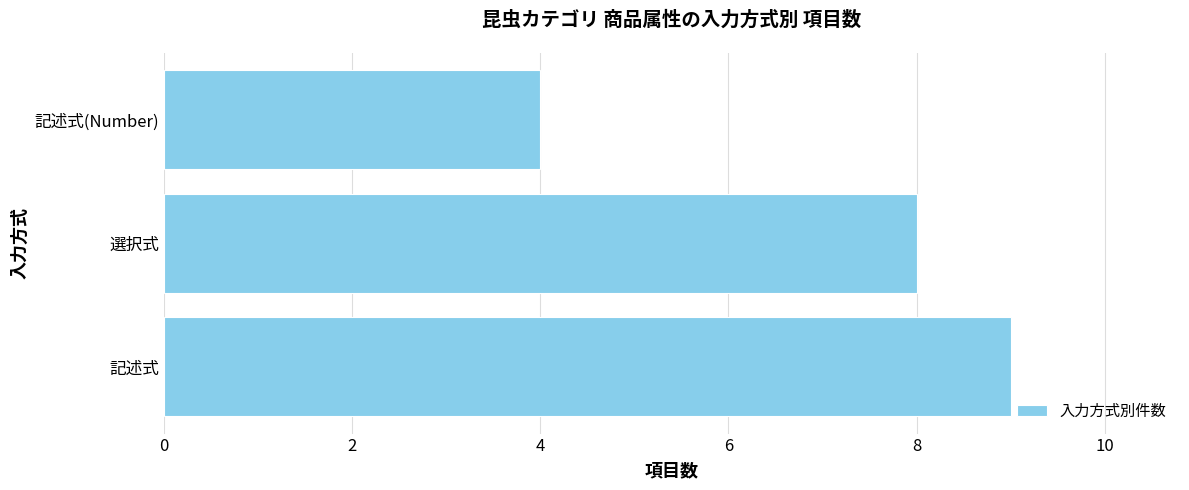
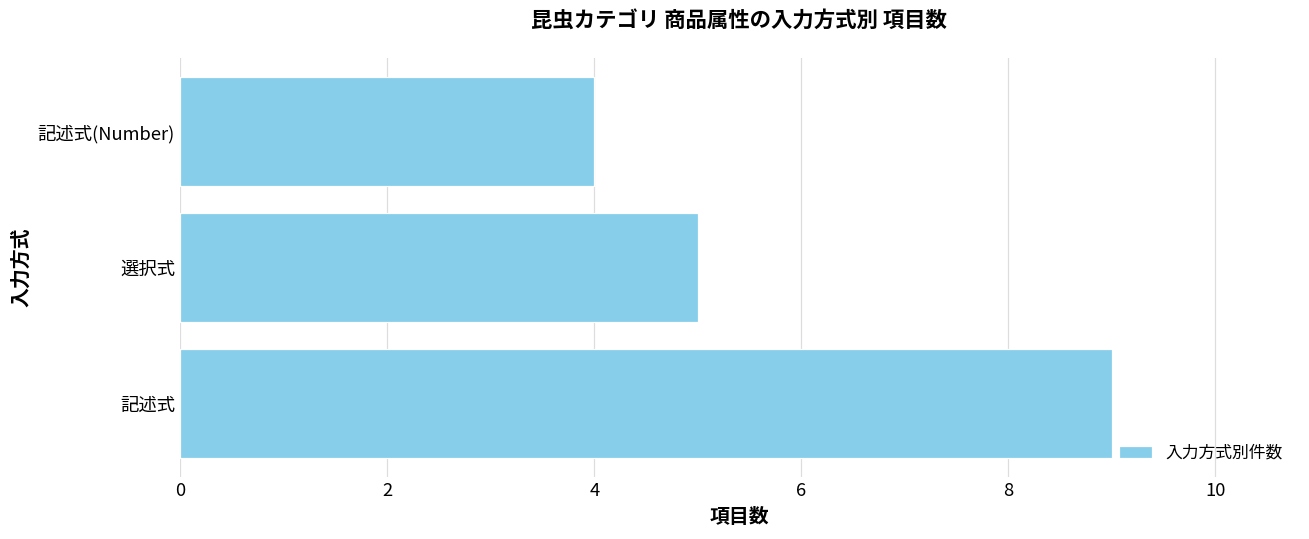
選択式: 8 -> 5
